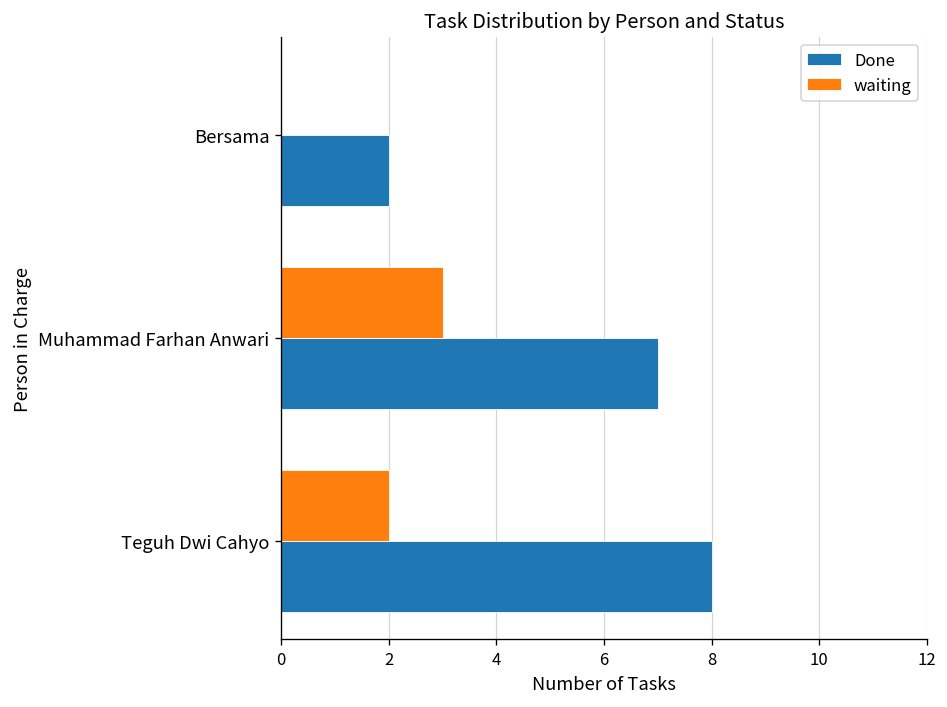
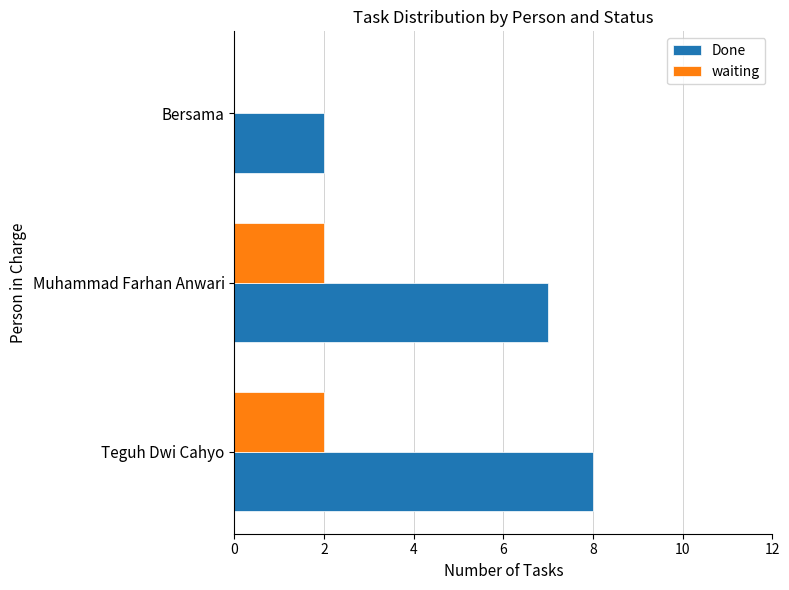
waiting, Muhammad Farhan Anwari: 3 -> 2
